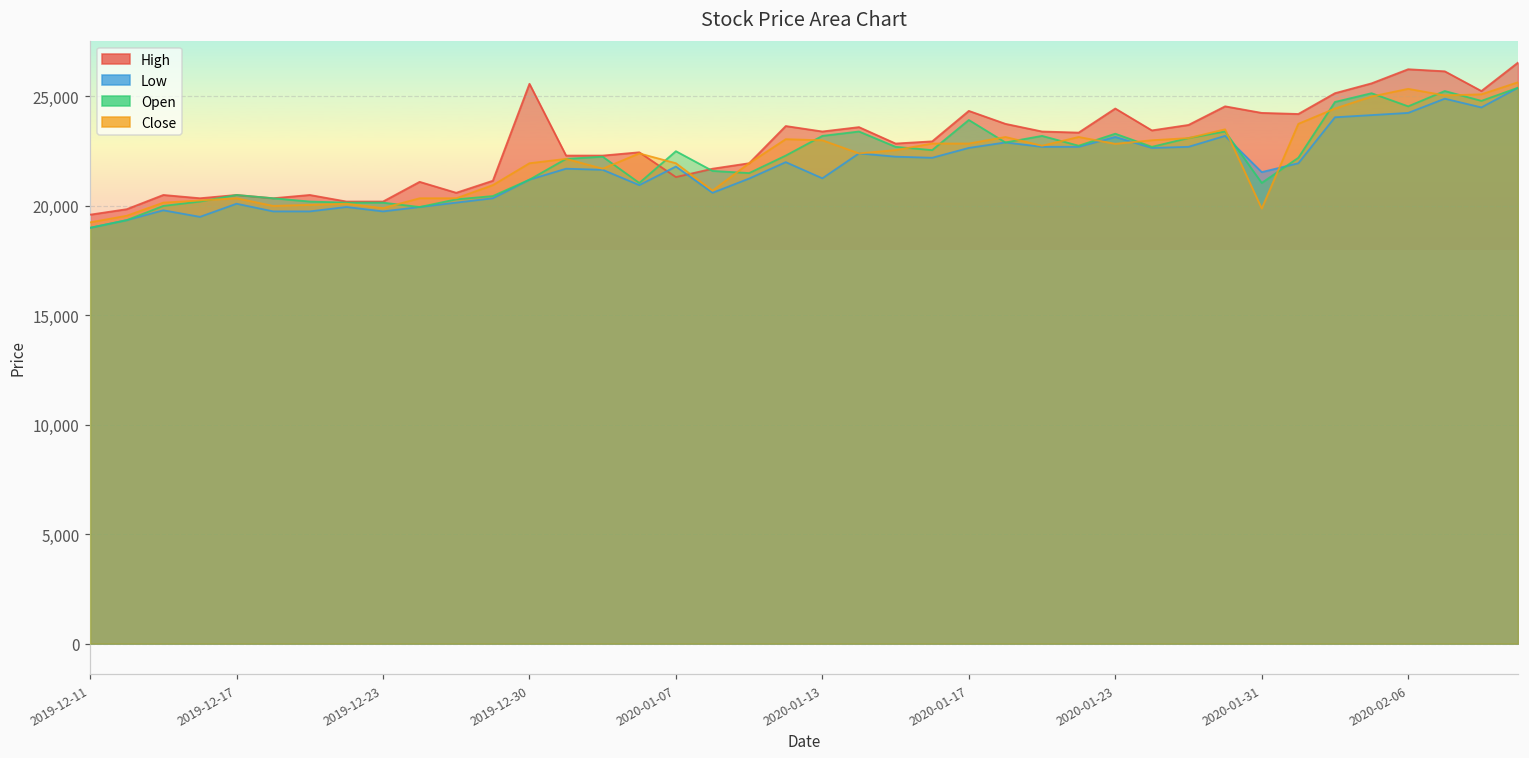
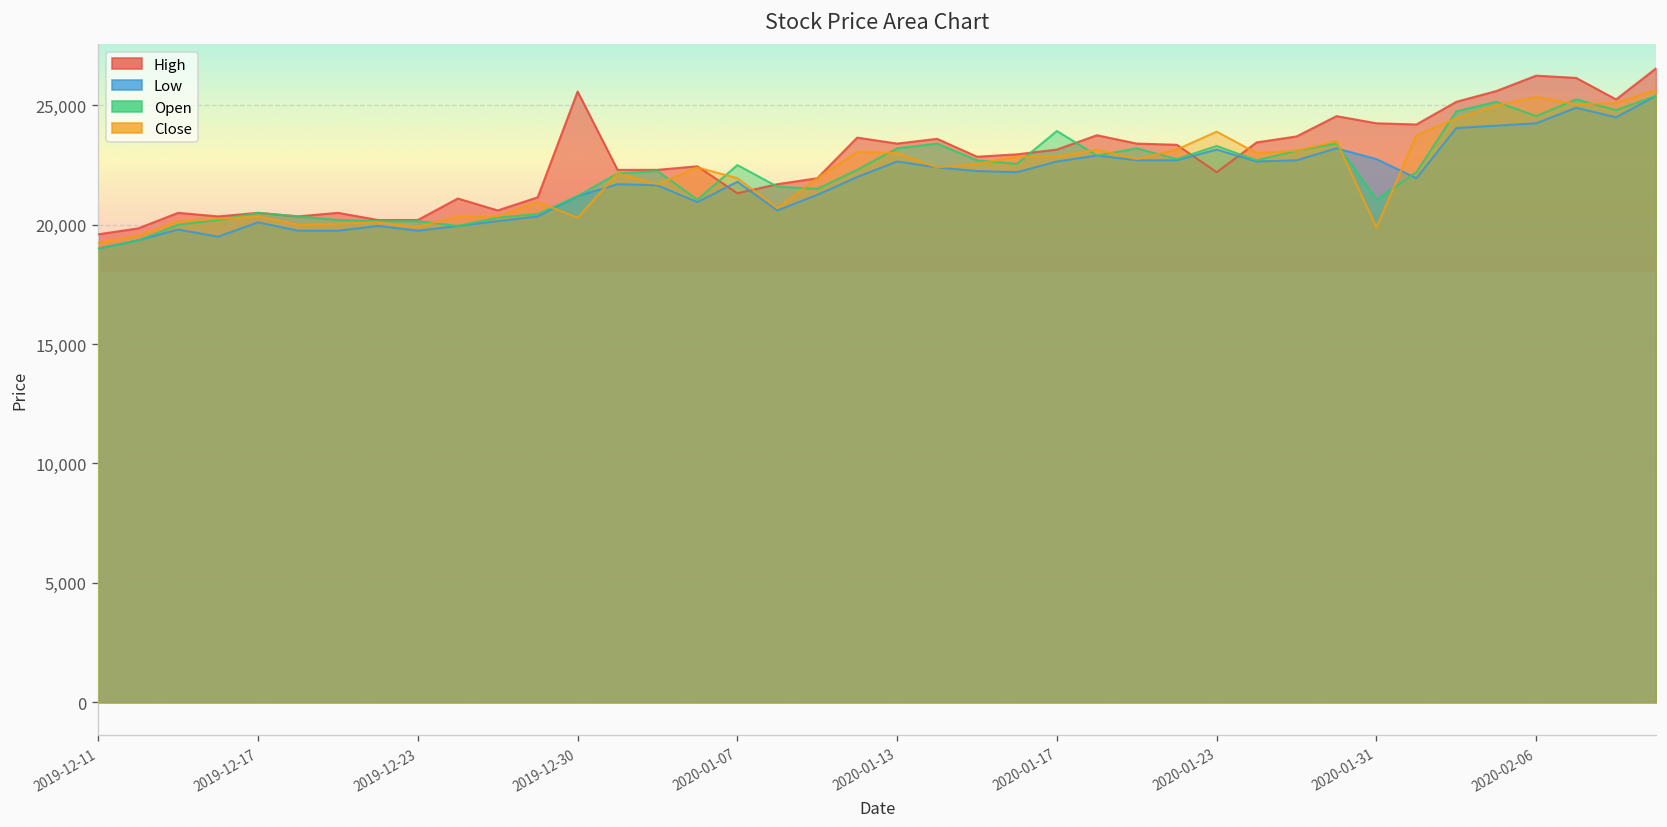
Close, 2019-12-30: 22,000 -> 20,300
Low, 2020-01-13: 21,300 -> 22,700
High, 2020-01-17: 24,300 -> 23,200
High, 2020-01-23: 24,500 -> 22,200
Close, 2020-01-23: 22,800 -> 23,900
Low, 2020-01-31: 21,500 -> 22,800
